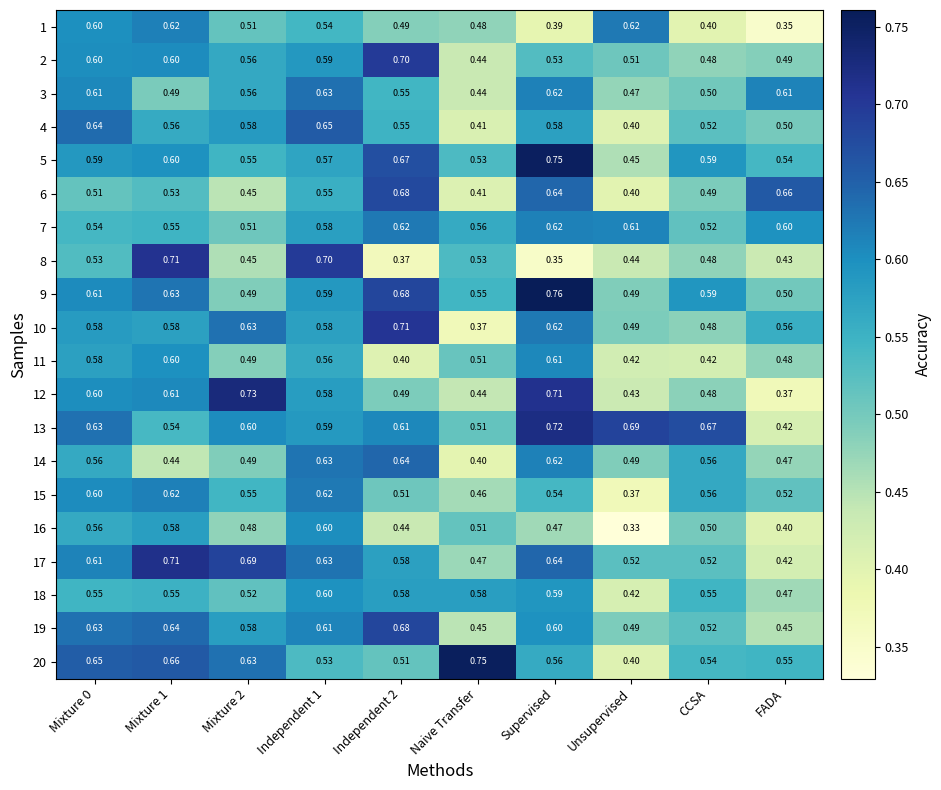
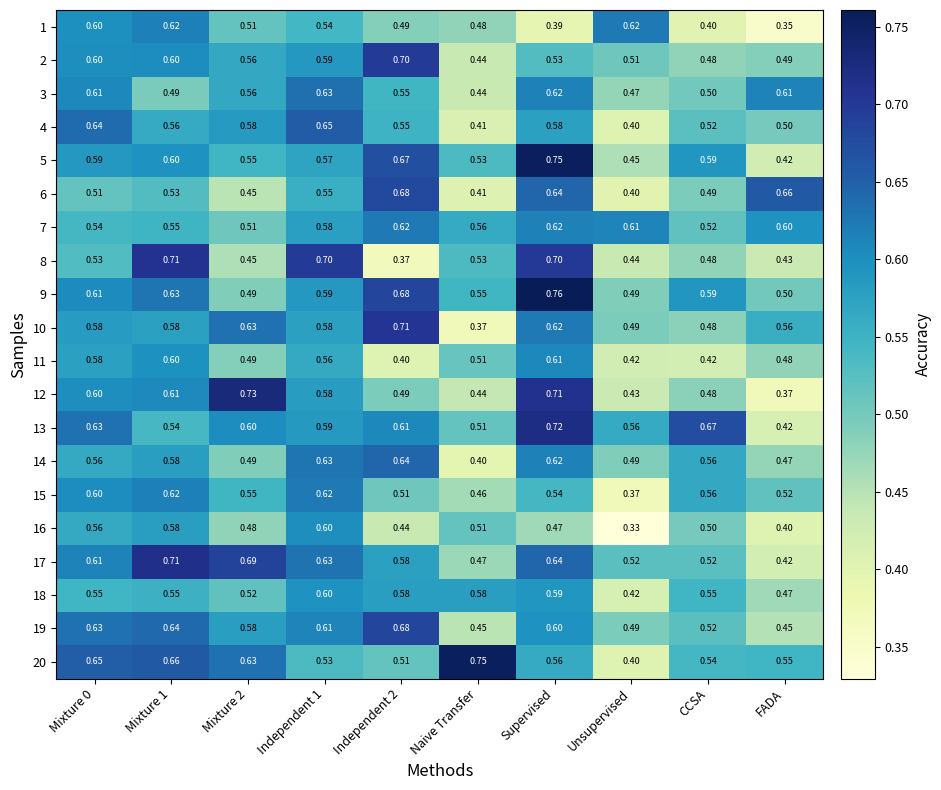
5, FADA: 0.54 -> 0.42
8, Supervised: 0.35 -> 0.70
13, Unsupervised: 0.69 -> 0.56
14, Mixture 1: 0.44 -> 0.58
